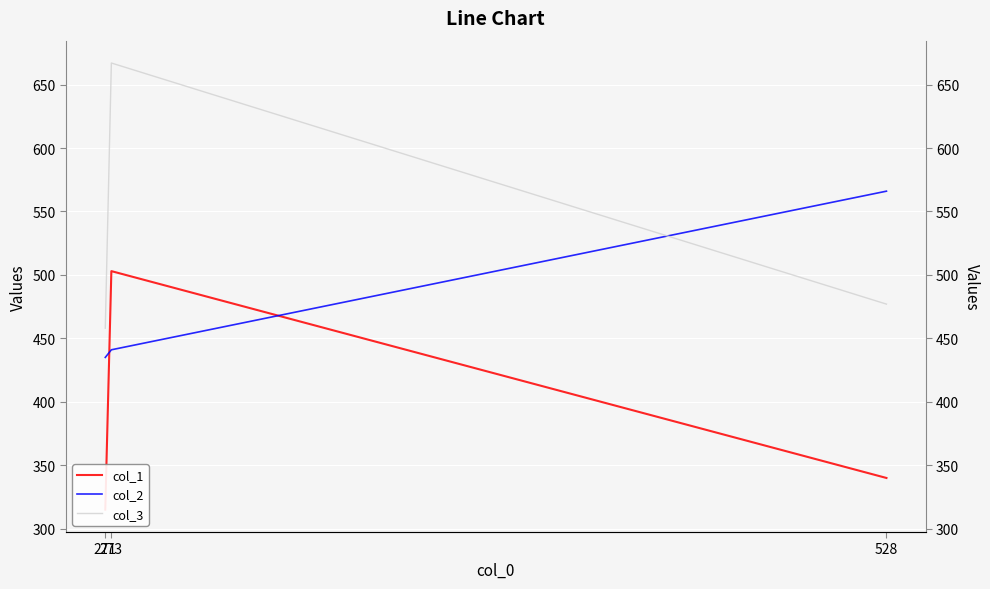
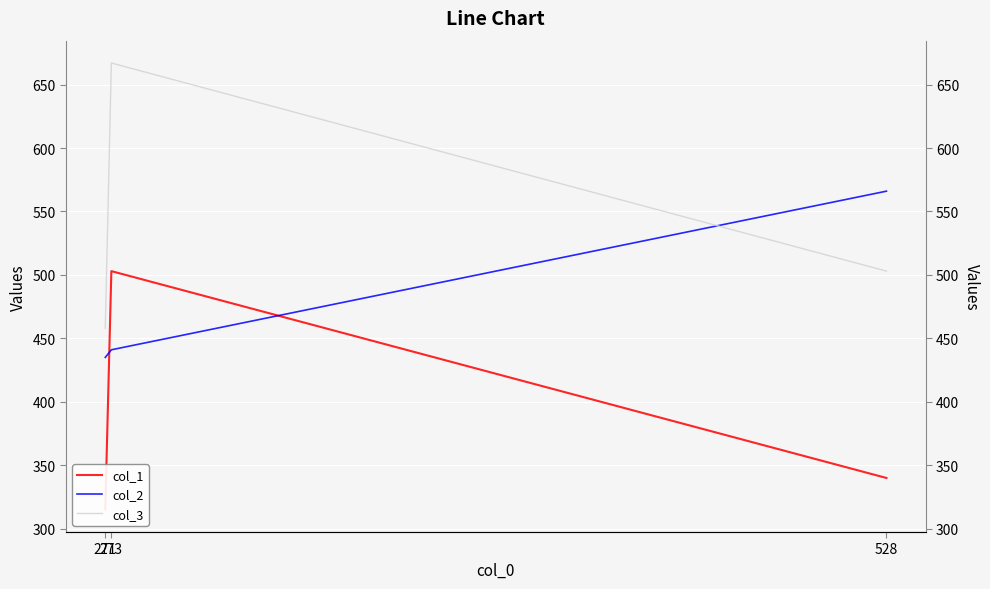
col_3, 528: 477 -> 503
